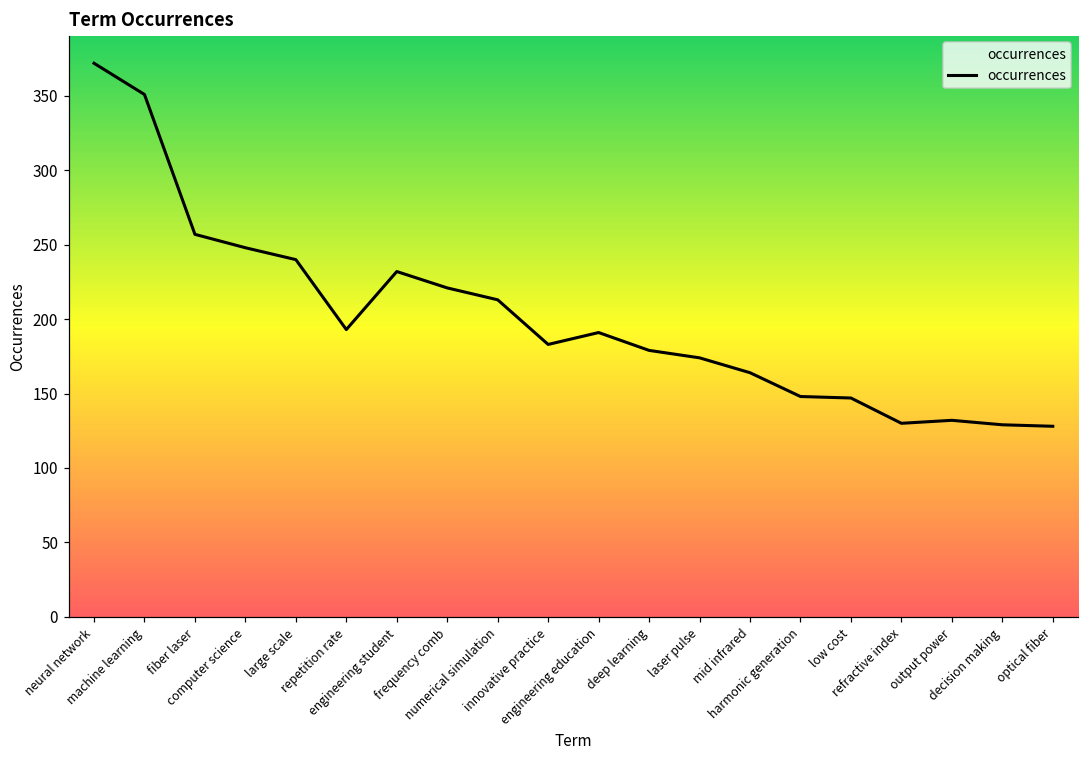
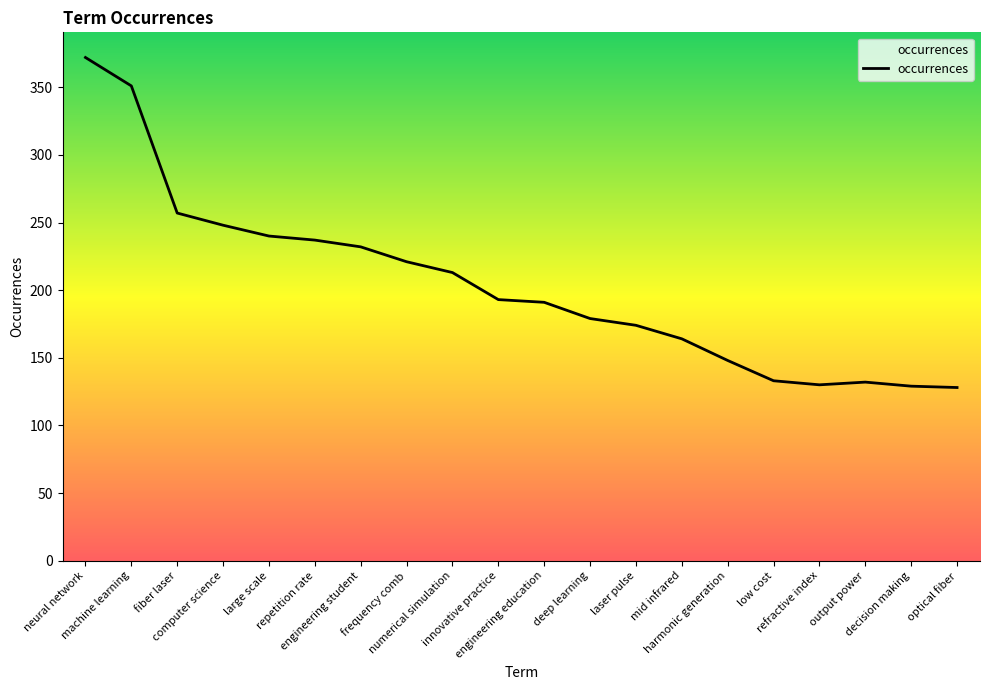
repetition rate: 193 -> 237
innovative practice: 183 -> 193
low cost: 147 -> 133
